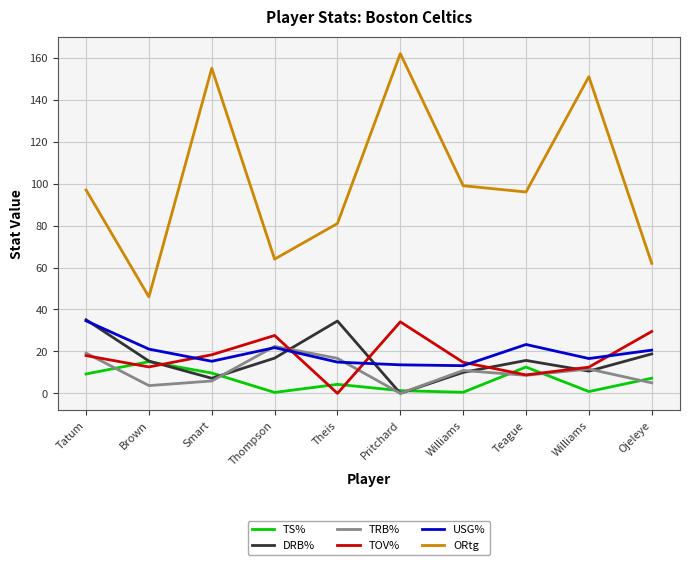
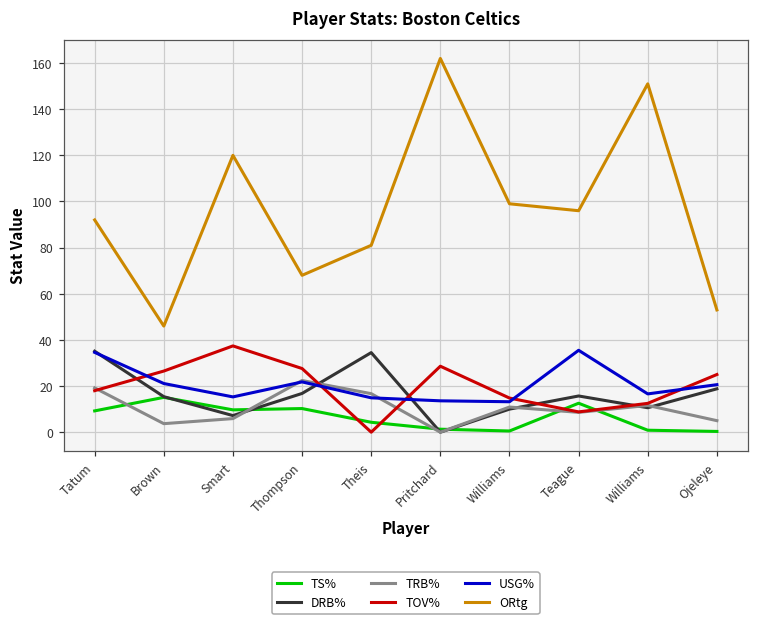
ORtg, Tatum: 97 -> 92
TOV%, Brown: 13 -> 27
TOV%, Smart: 18 -> 37
ORtg, Smart: 155 -> 120
TS%, Thompson: 0 -> 10
ORtg, Thompson: 64 -> 68
TOV%, Pritchard: 34 -> 29
USG%, Teague: 23 -> 36
TS%, Ojeleye: 7 -> 0
TOV%, Ojeleye: 30 -> 25
ORtg, Ojeleye: 62 -> 53
